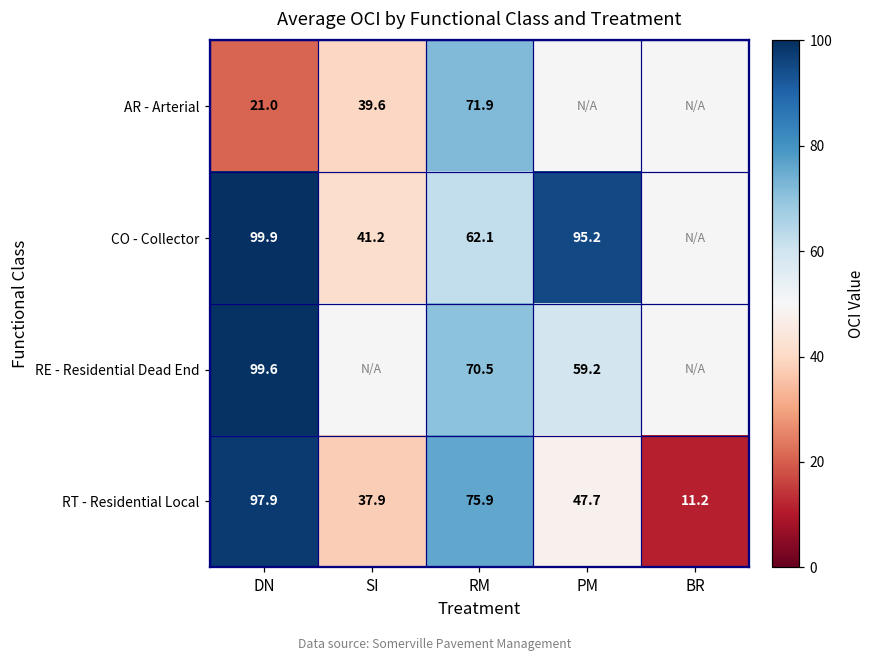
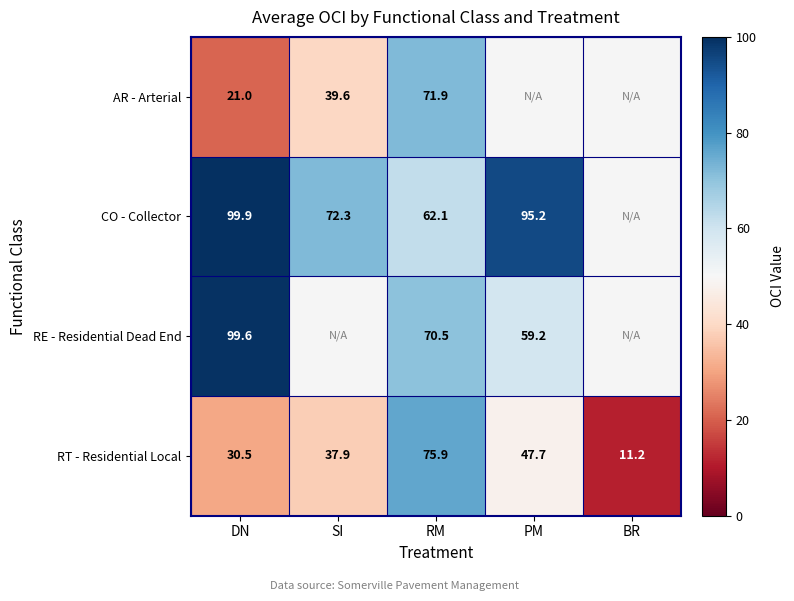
CO - Collector, SI: 41.2 -> 72.3
RT - Residential Local, DN: 97.9 -> 30.5
